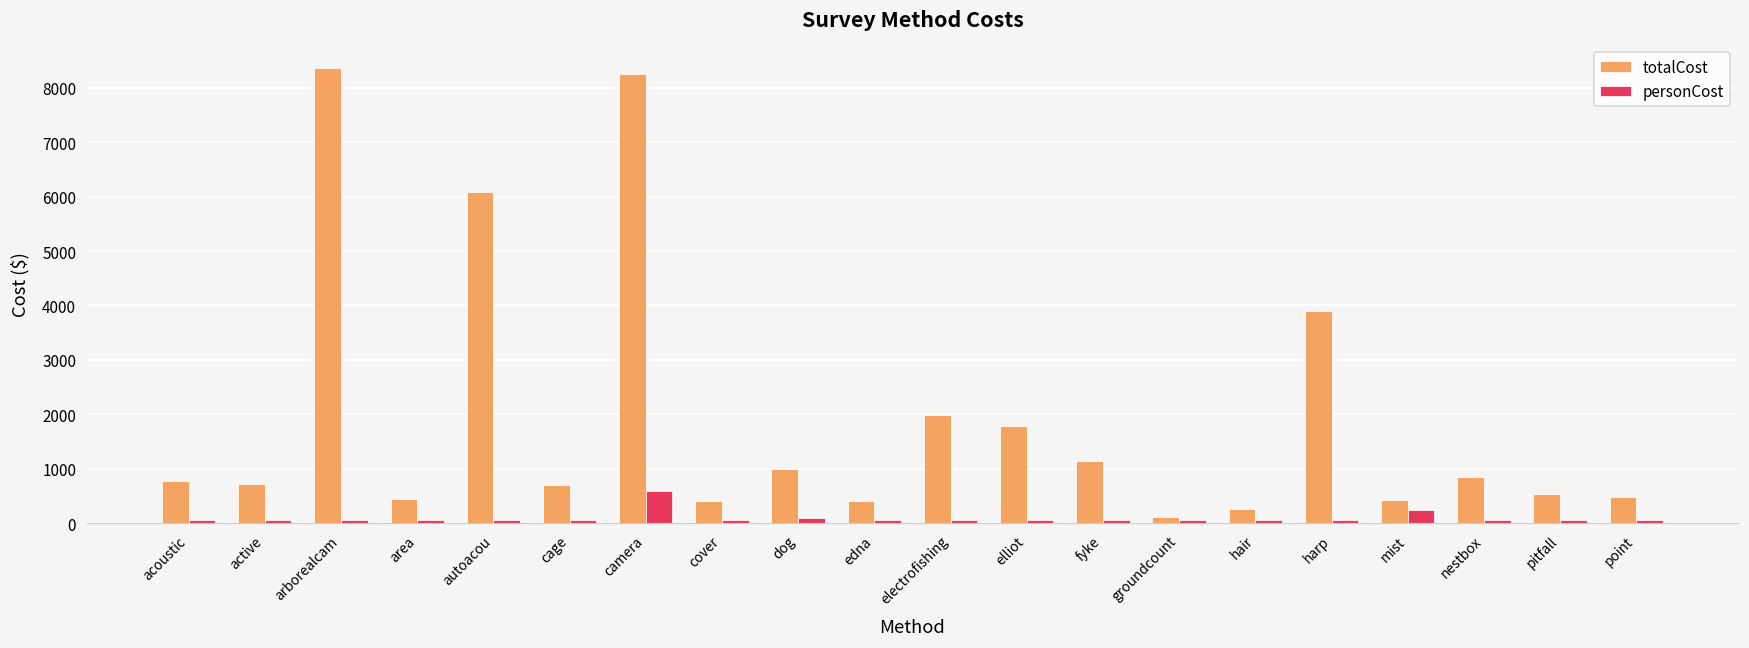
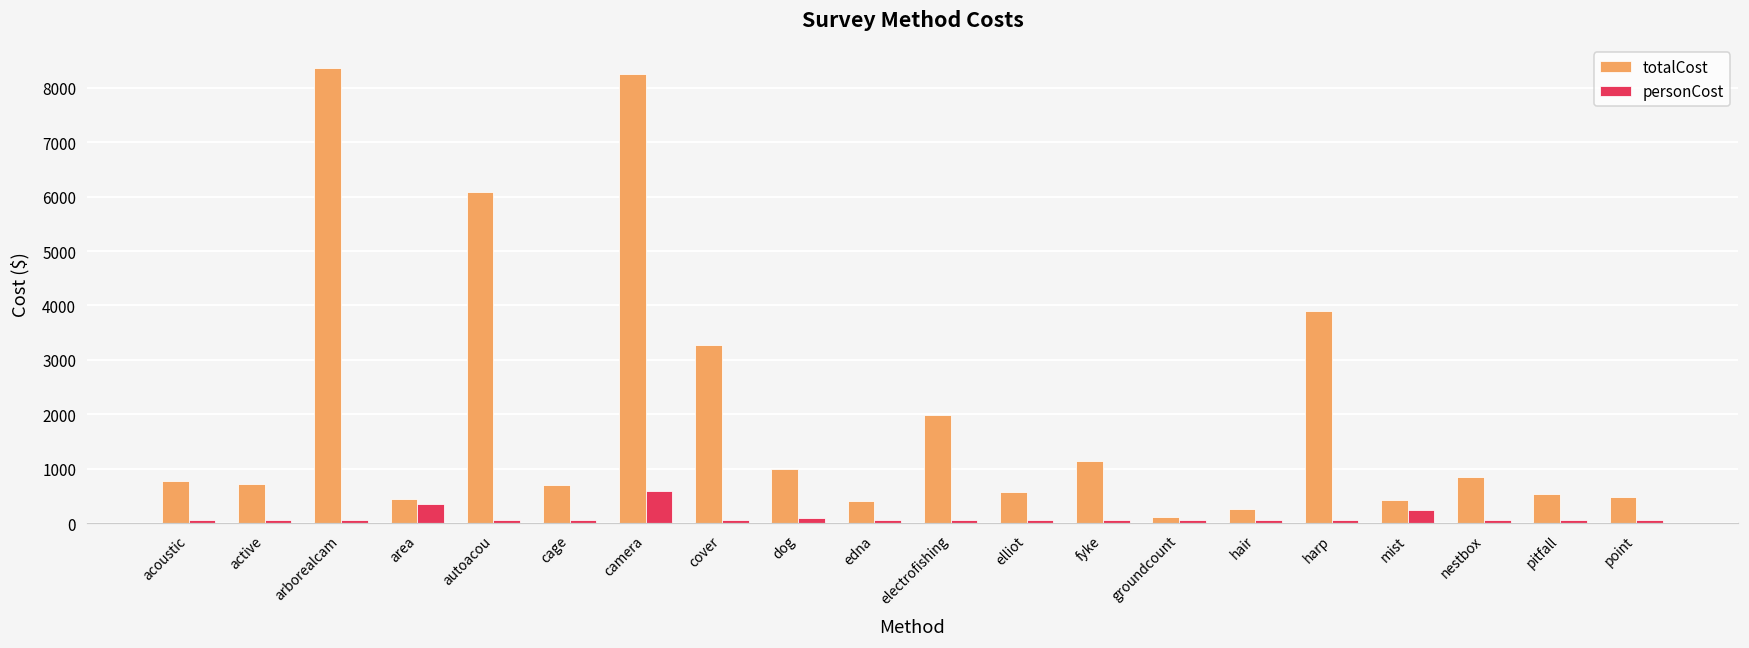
personCost, area: 100 -> 300
totalCost, cover: 400 -> 3300
totalCost, elliot: 1800 -> 600
